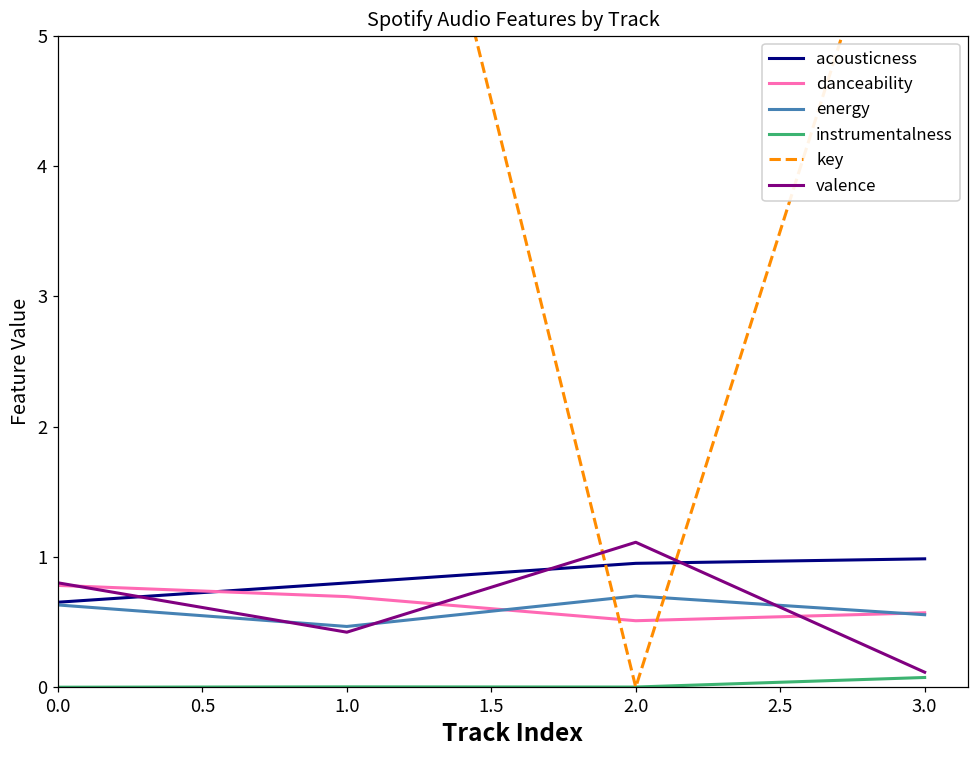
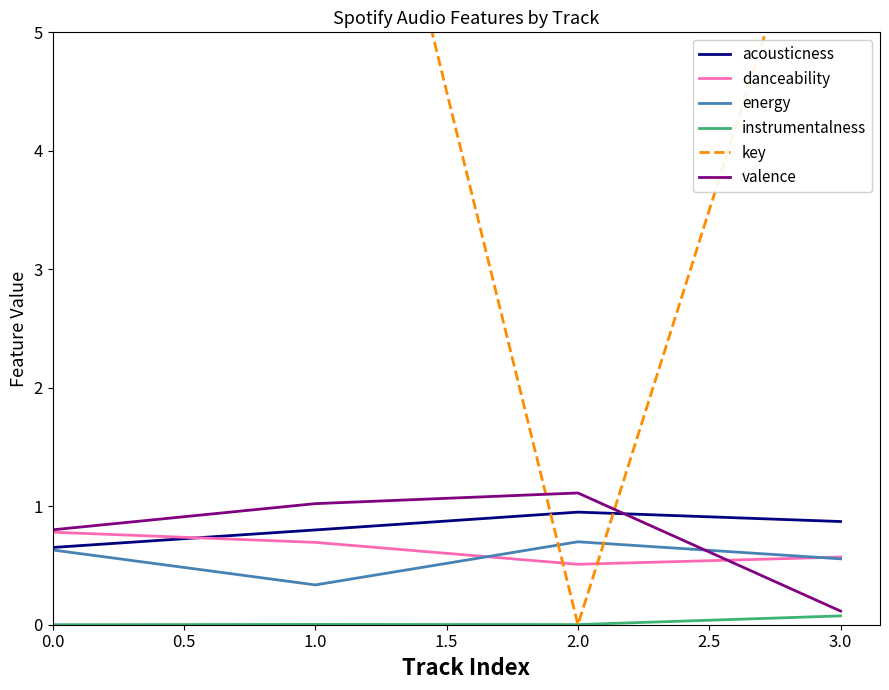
energy, 1.0: 0.47 -> 0.34
valence, 1.0: 0.42 -> 1.02
acousticness, 3.0: 0.99 -> 0.87
